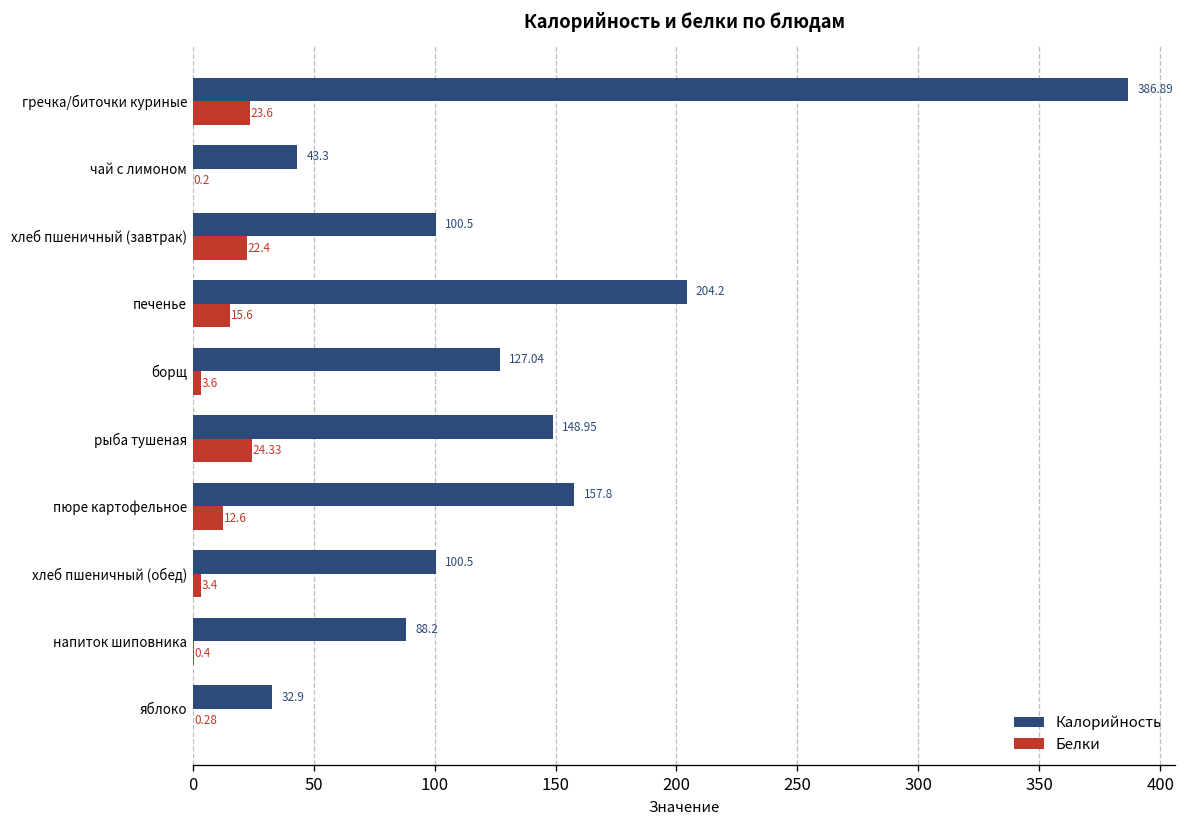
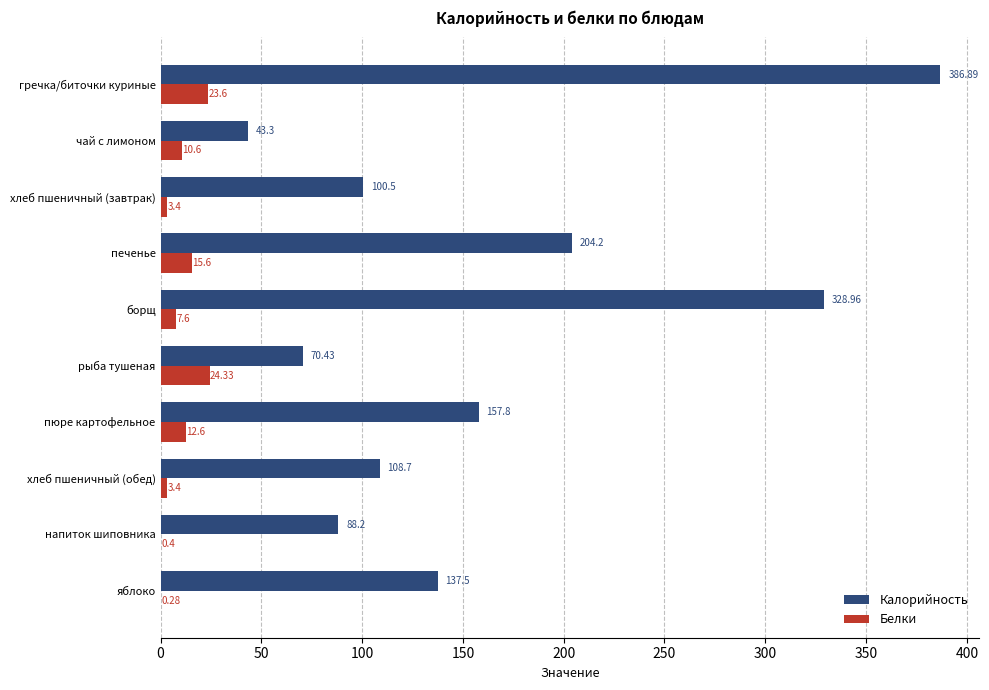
Белки, чай с лимоном: 0.2 -> 10.6
Белки, хлеб пшеничный (завтрак): 22.4 -> 3.4
Калорийность, борщ: 127.04 -> 328.96
Белки, борщ: 3.6 -> 7.6
Калорийность, рыба тушеная: 148.95 -> 70.43
Калорийность, хлеб пшеничный (обед): 100.5 -> 108.7
Калорийность, яблоко: 32.9 -> 137.5
